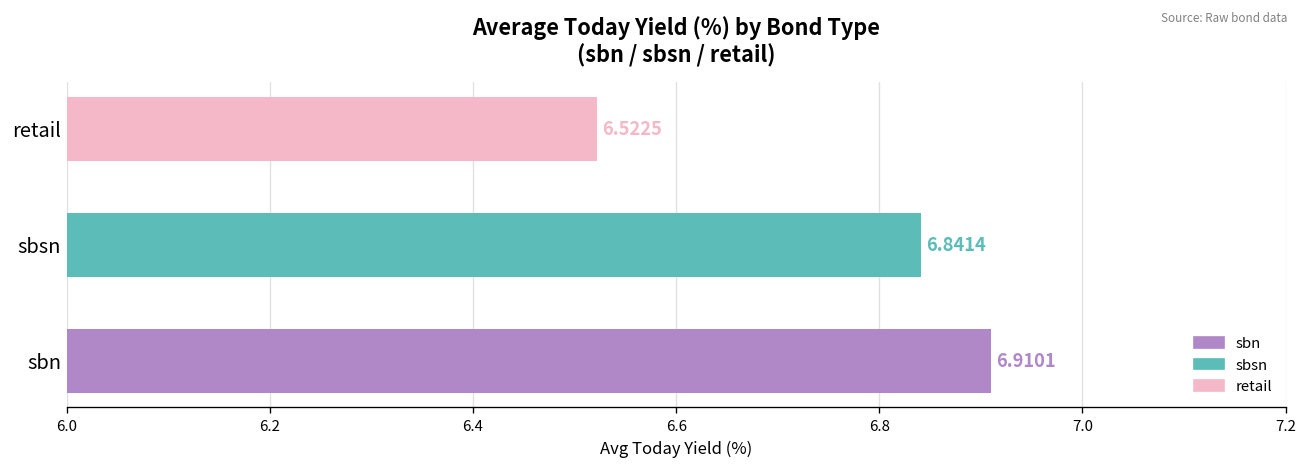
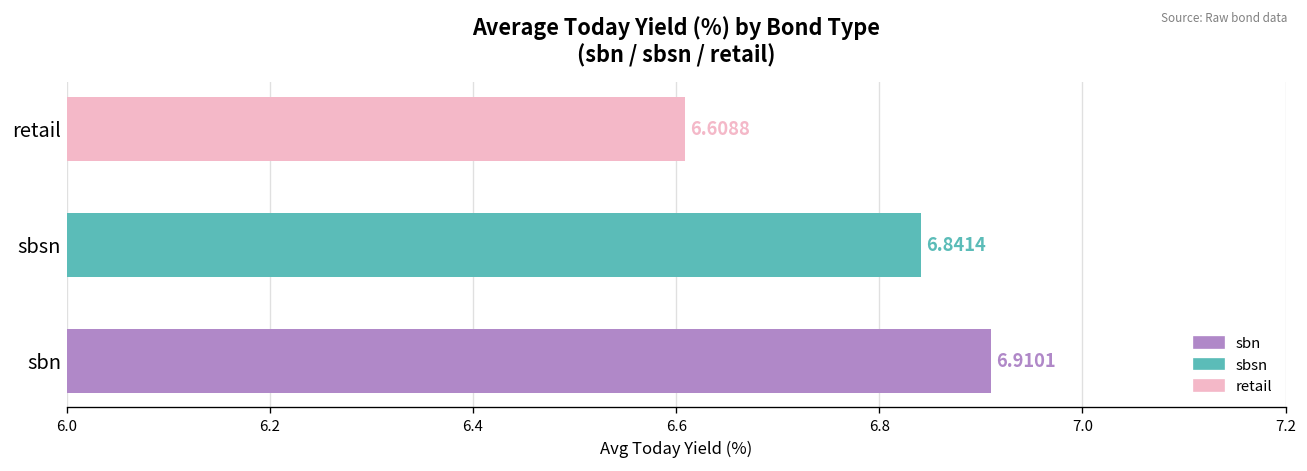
retail: 6.5225 -> 6.6088
